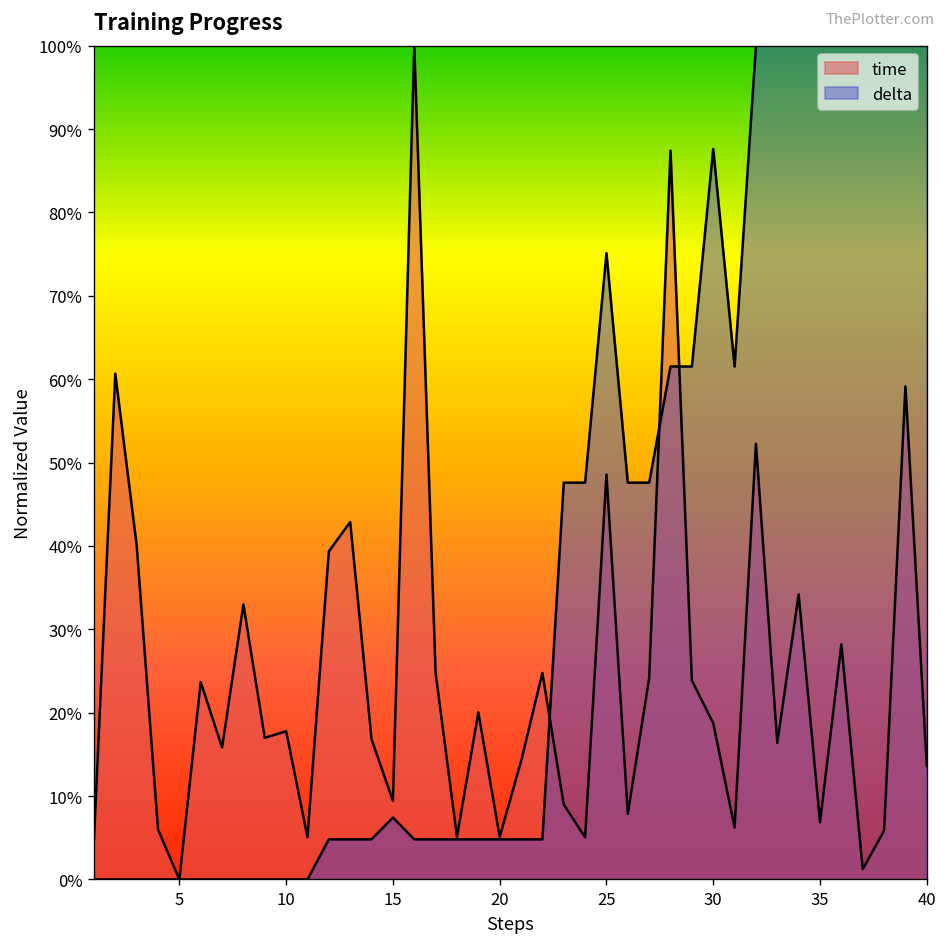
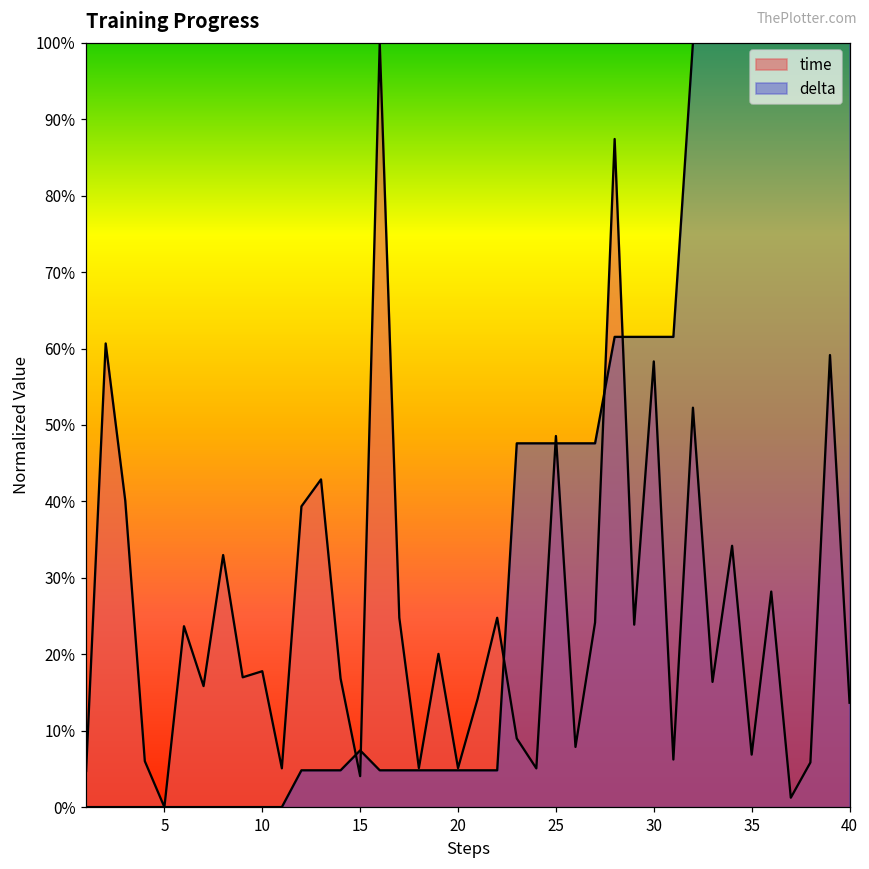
time, 15: 9% -> 4%
delta, 25: 75% -> 48%
time, 30: 19% -> 58%
delta, 30: 88% -> 62%
